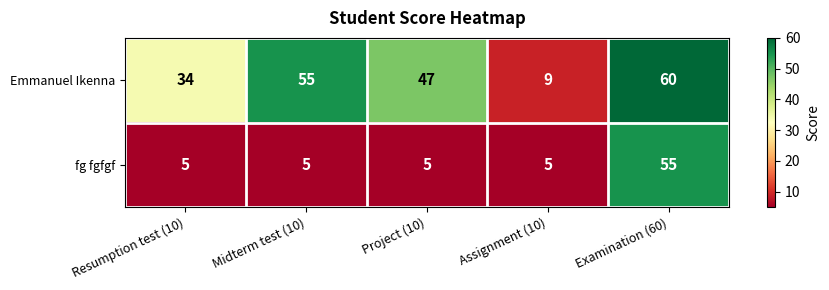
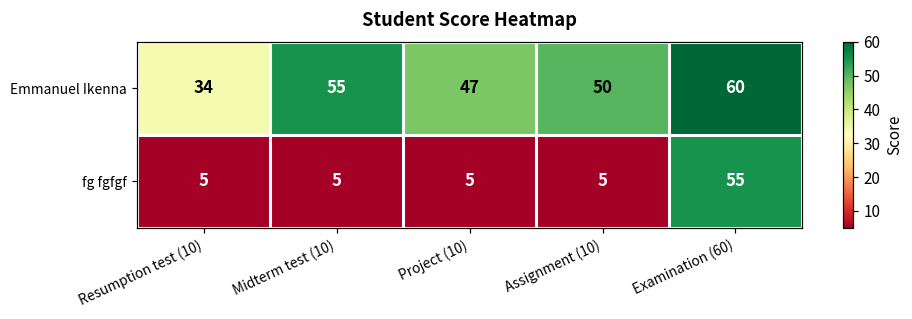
Emmanuel Ikenna, Assignment (10): 9 -> 50
